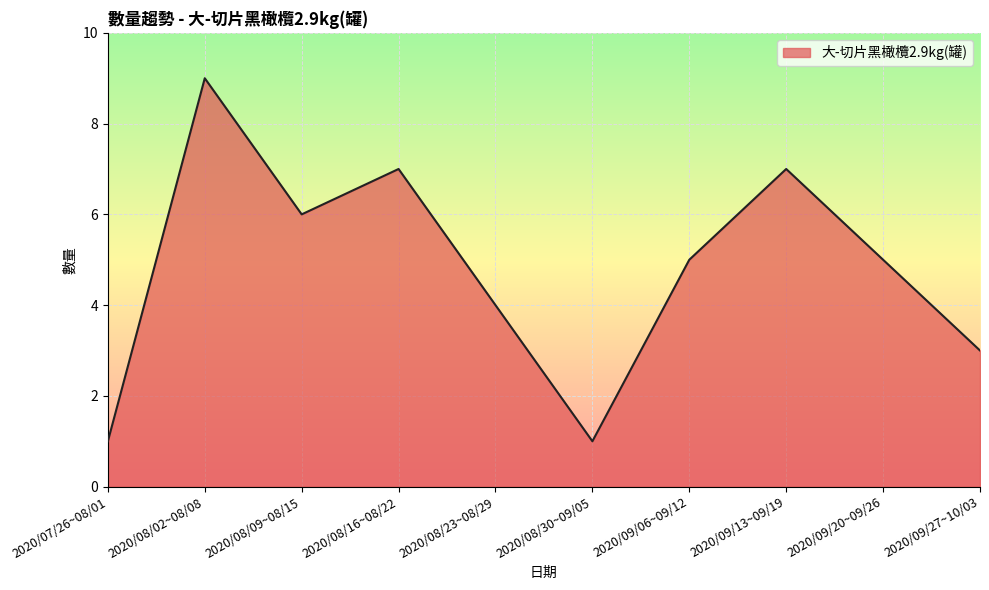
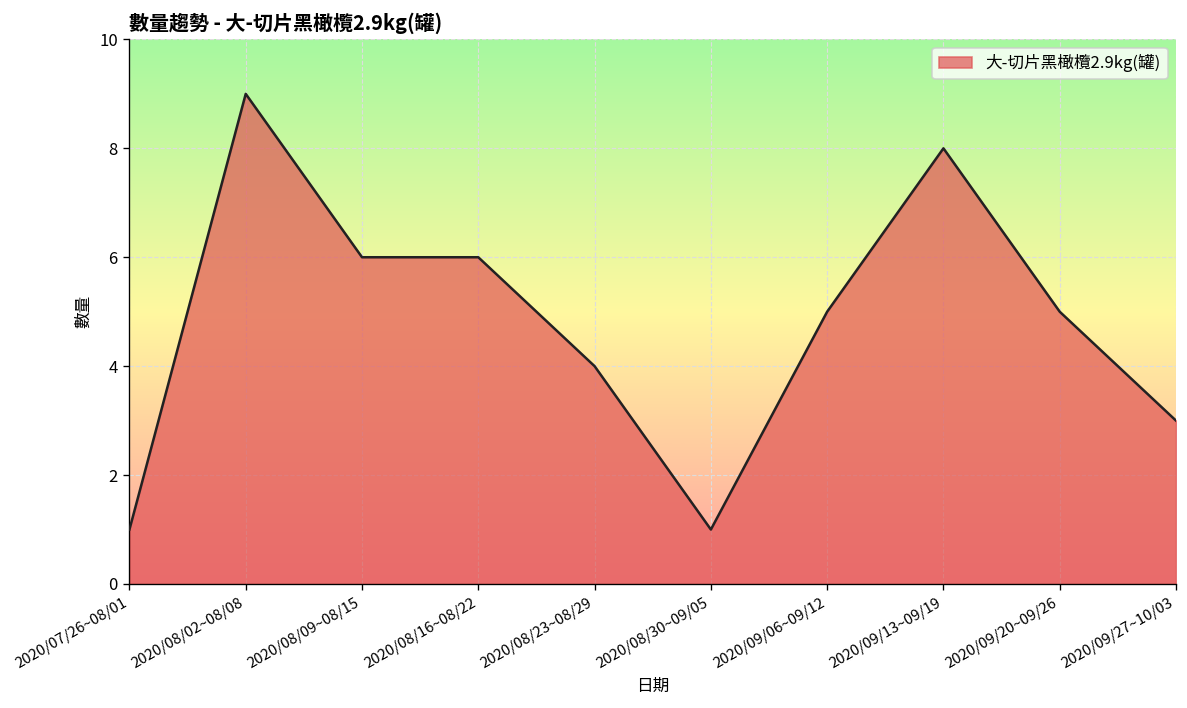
2020/08/16~08/22: 7 -> 6
2020/09/13~09/19: 7 -> 8
